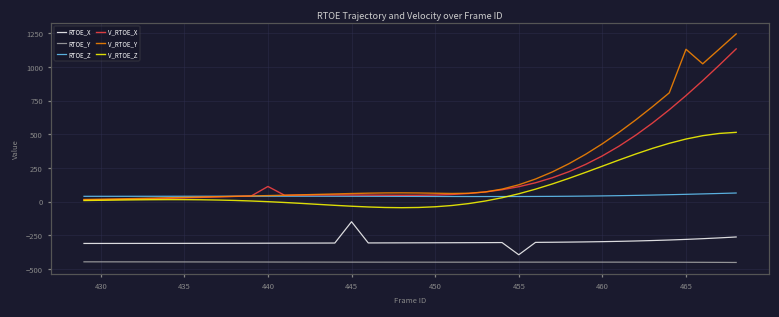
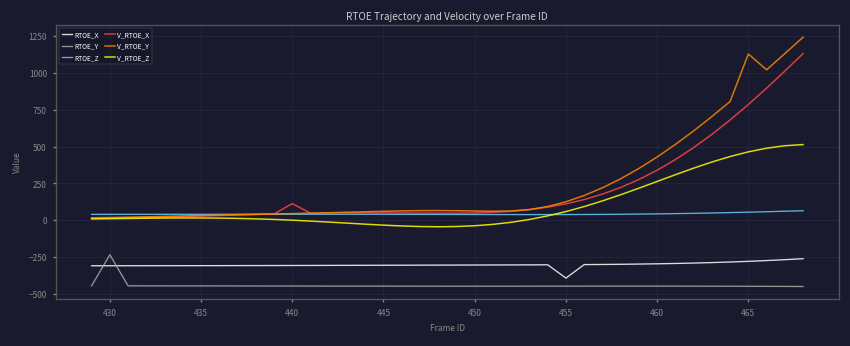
RTOE_Y, 430: -450 -> -240
RTOE_X, 445: -150 -> -310
